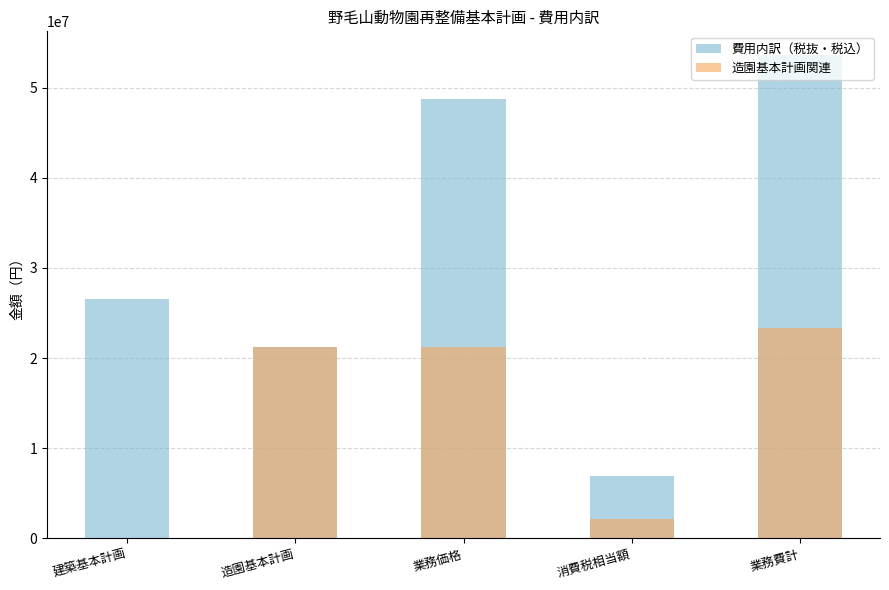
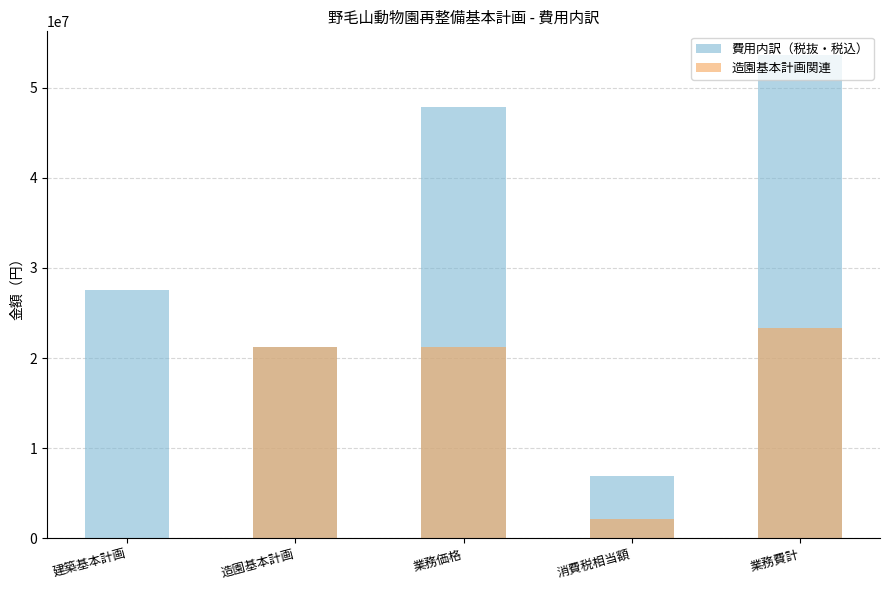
費用内訳（税抜・税込）, 建築基本計画: 27000000 -> 28000000
費用内訳（税抜・税込）, 業務価格: 49000000 -> 48000000
